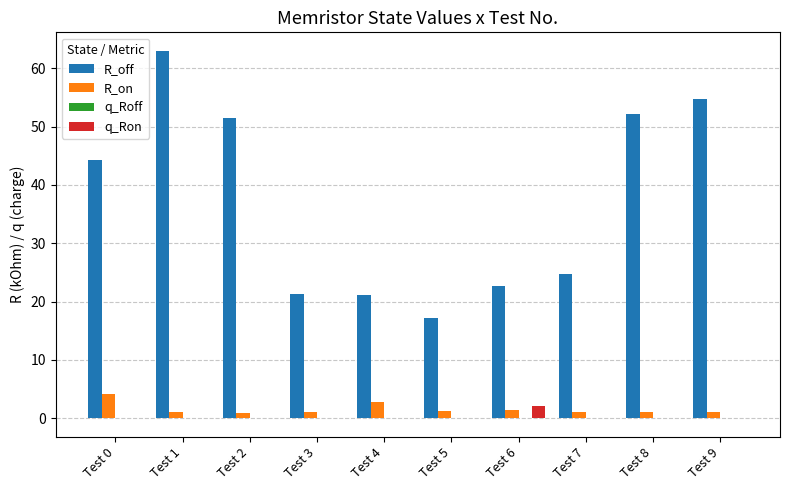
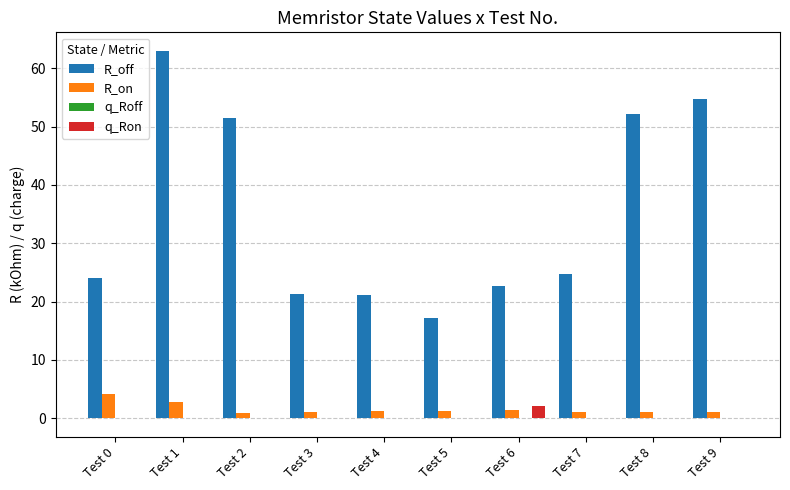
R_off, Test 0: 44 -> 24
R_on, Test 1: 1 -> 3
R_on, Test 4: 3 -> 1
